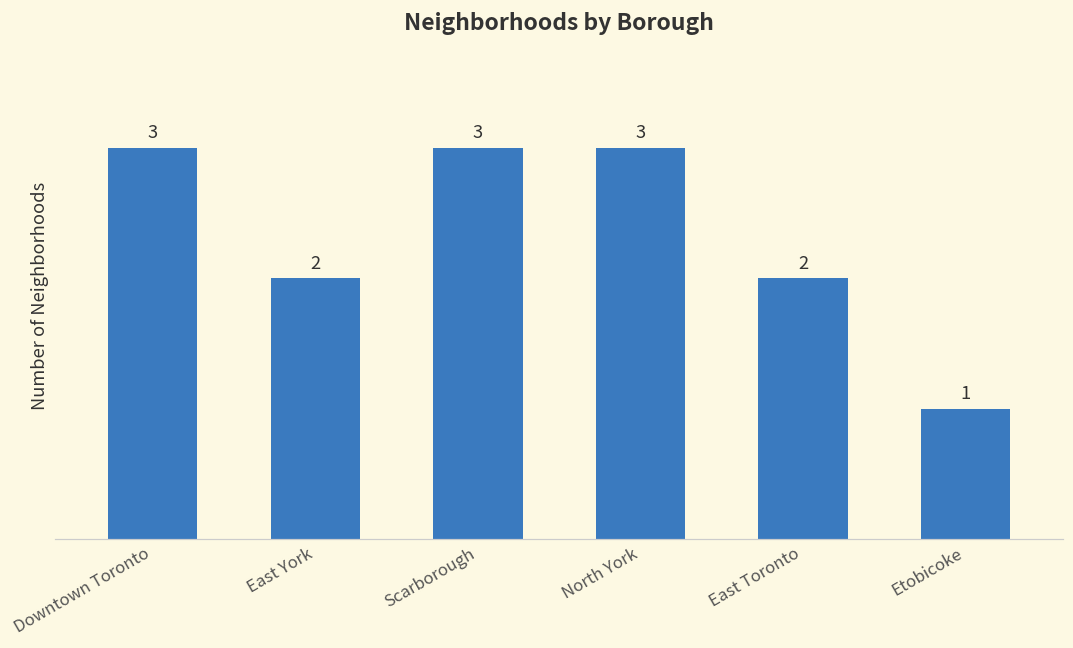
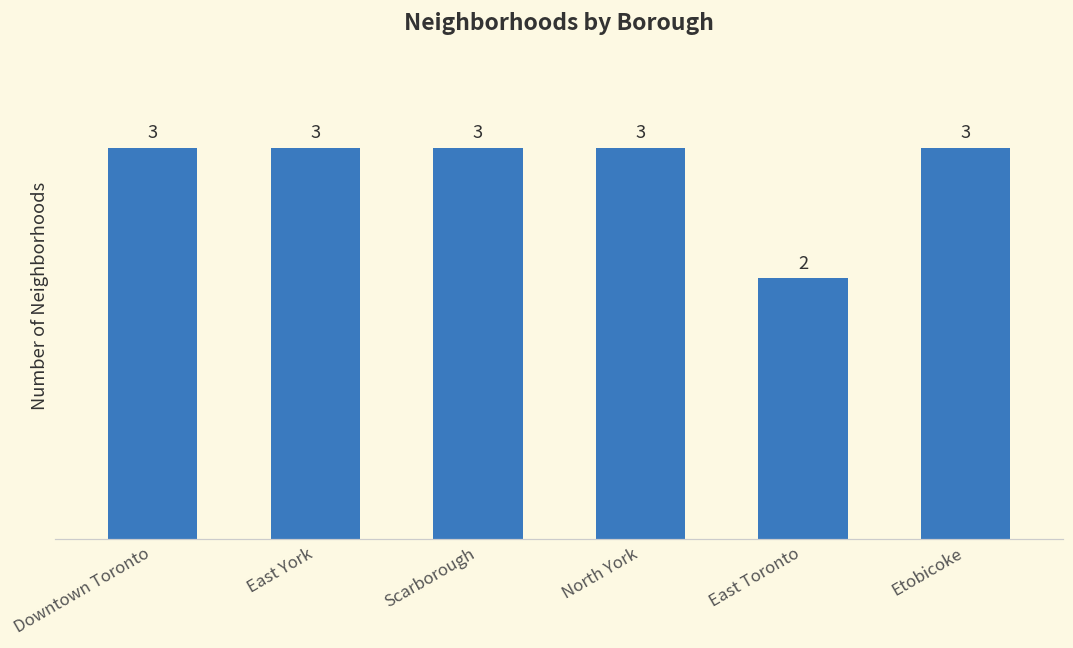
East York: 2 -> 3
Etobicoke: 1 -> 3
